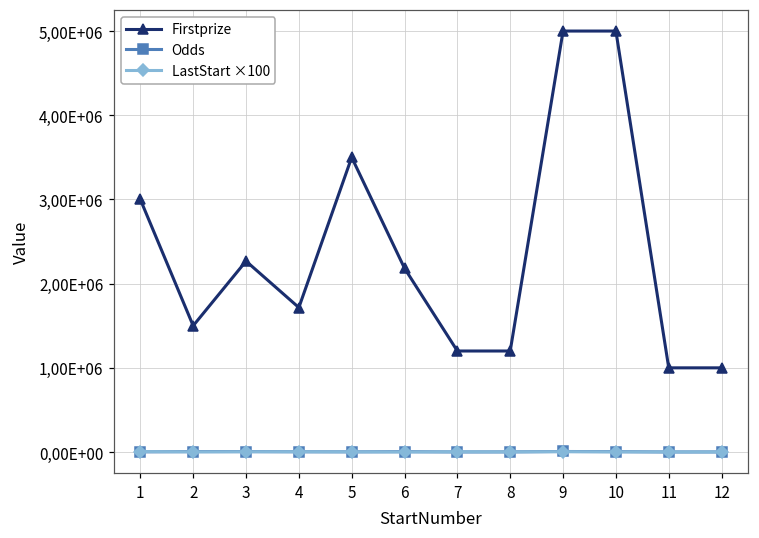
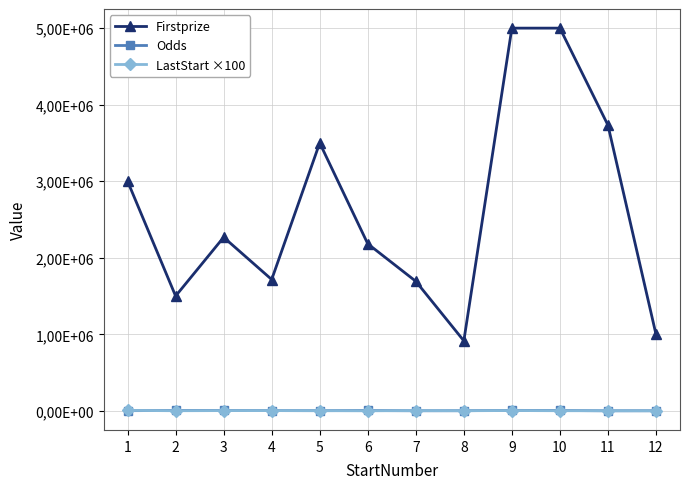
Firstprize, 7: 120000000 -> 170000000
Firstprize, 8: 120000000 -> 90000000
Firstprize, 11: 100000000 -> 370000000
